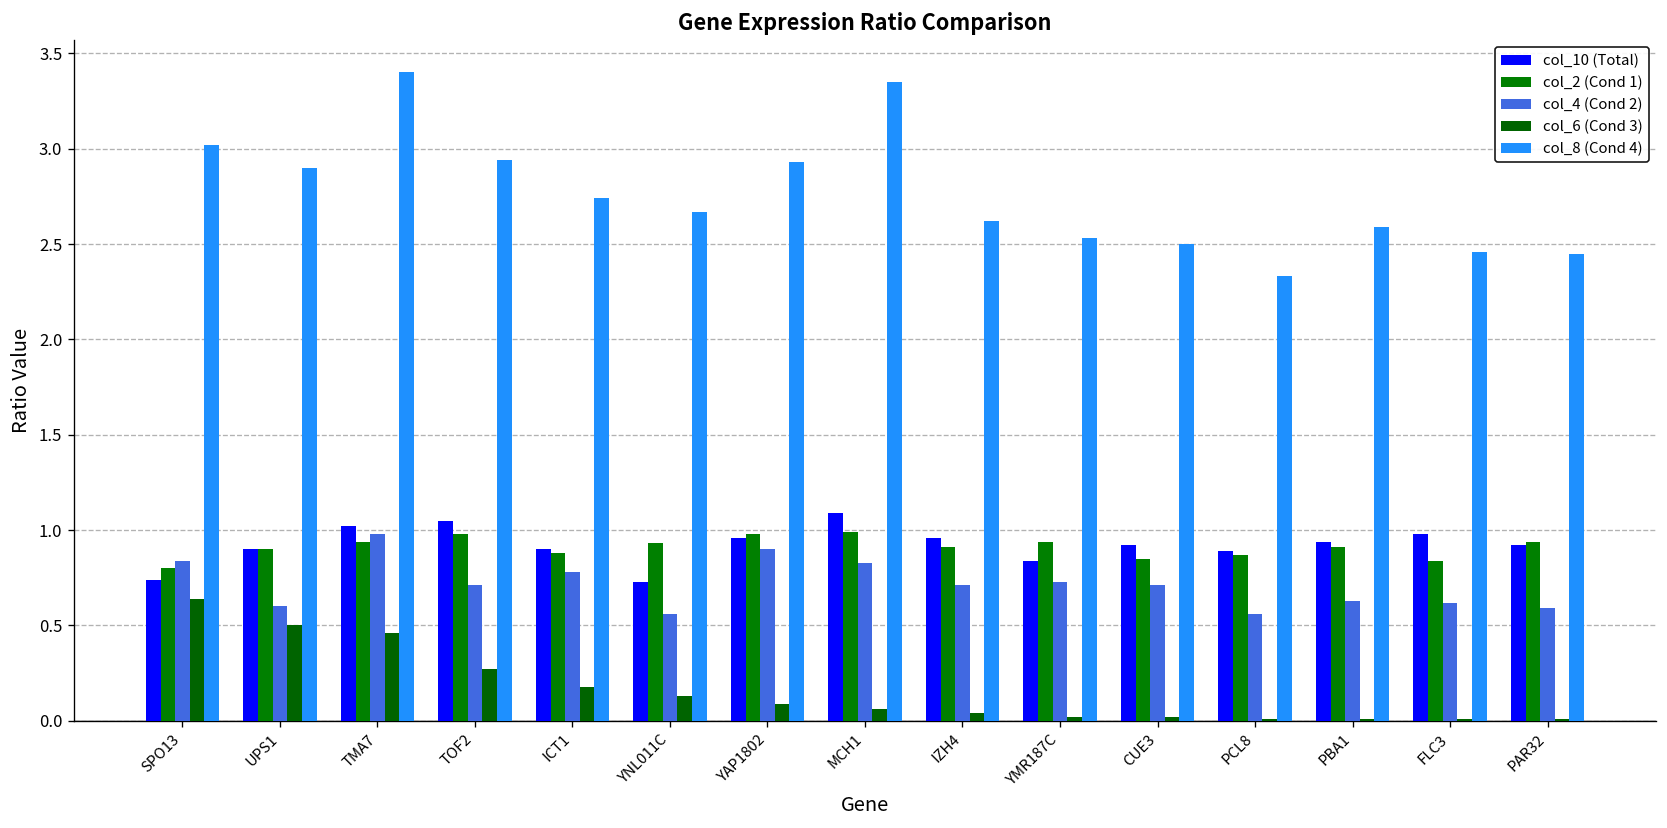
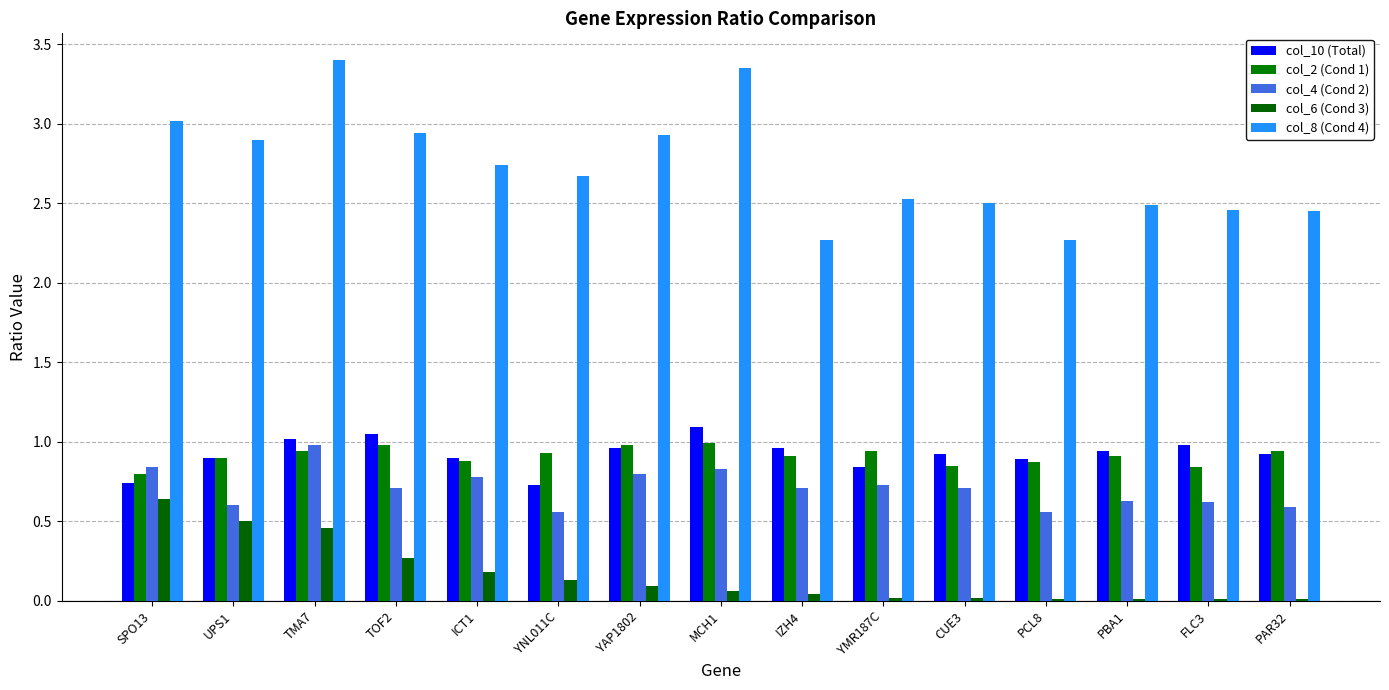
col_4 (Cond 2), YAP1802: 0.9 -> 0.8
col_8 (Cond 4), IZH4: 2.62 -> 2.27
col_8 (Cond 4), PCL8: 2.33 -> 2.27
col_8 (Cond 4), PBA1: 2.59 -> 2.49
